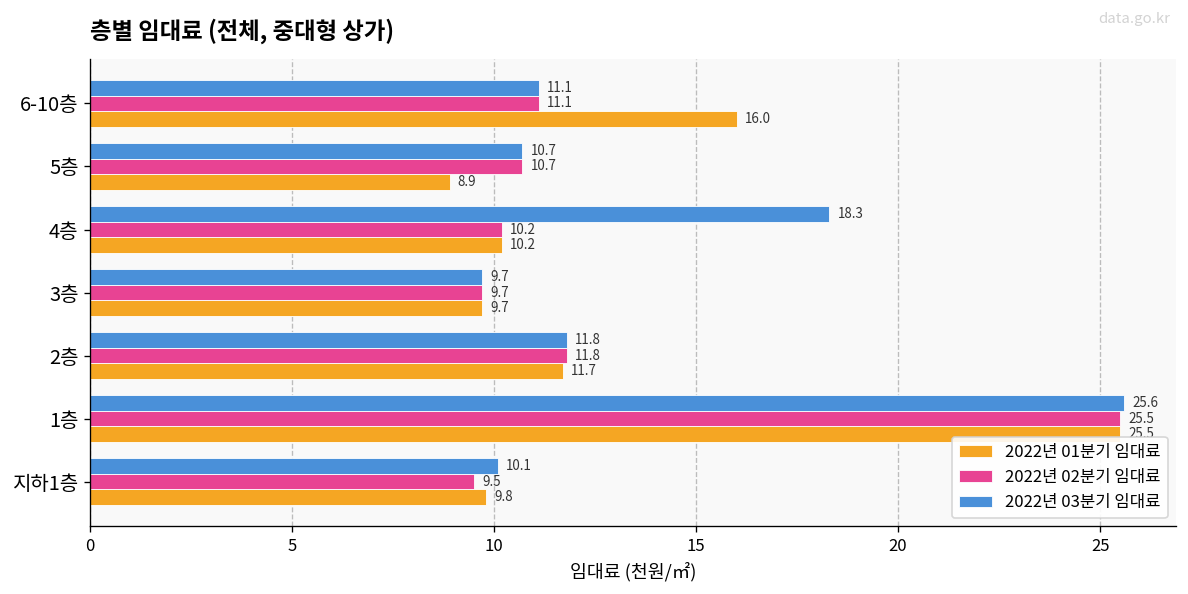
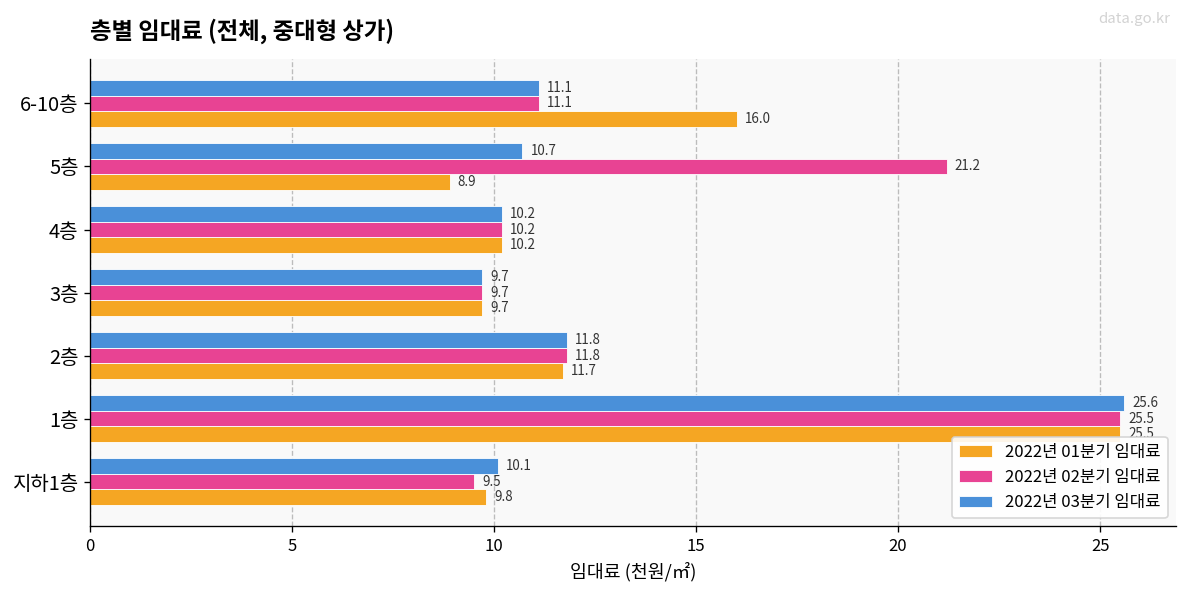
2022년 02분기 임대료, 5층: 10.7 -> 21.2
2022년 03분기 임대료, 4층: 18.3 -> 10.2
